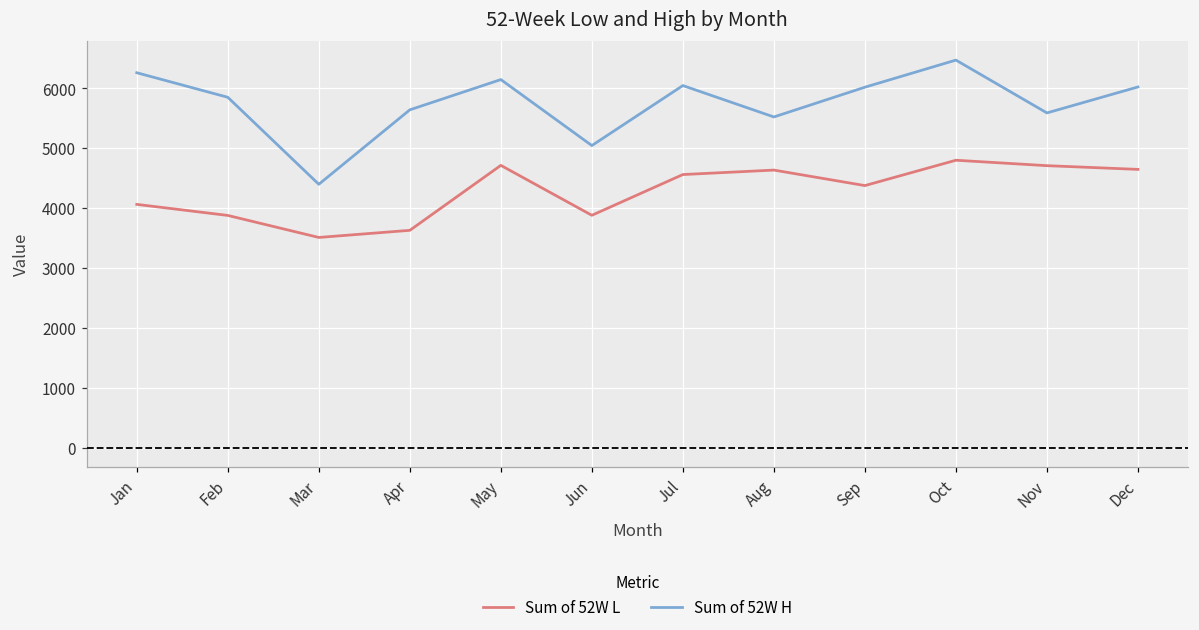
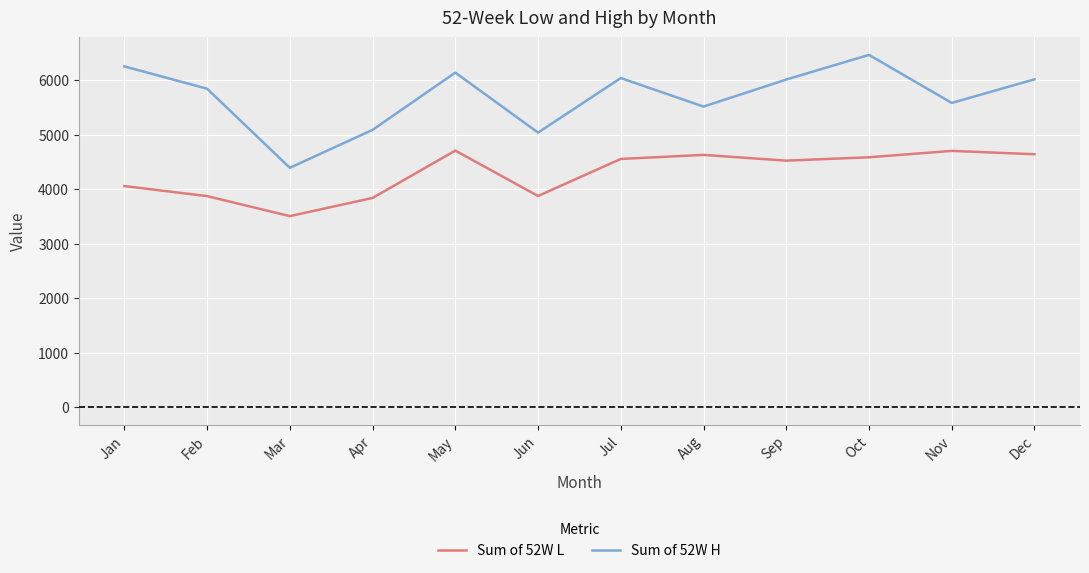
Sum of 52W L, Apr: 3600 -> 3800
Sum of 52W H, Apr: 5600 -> 5100
Sum of 52W L, Sep: 4400 -> 4500
Sum of 52W L, Oct: 4800 -> 4600
